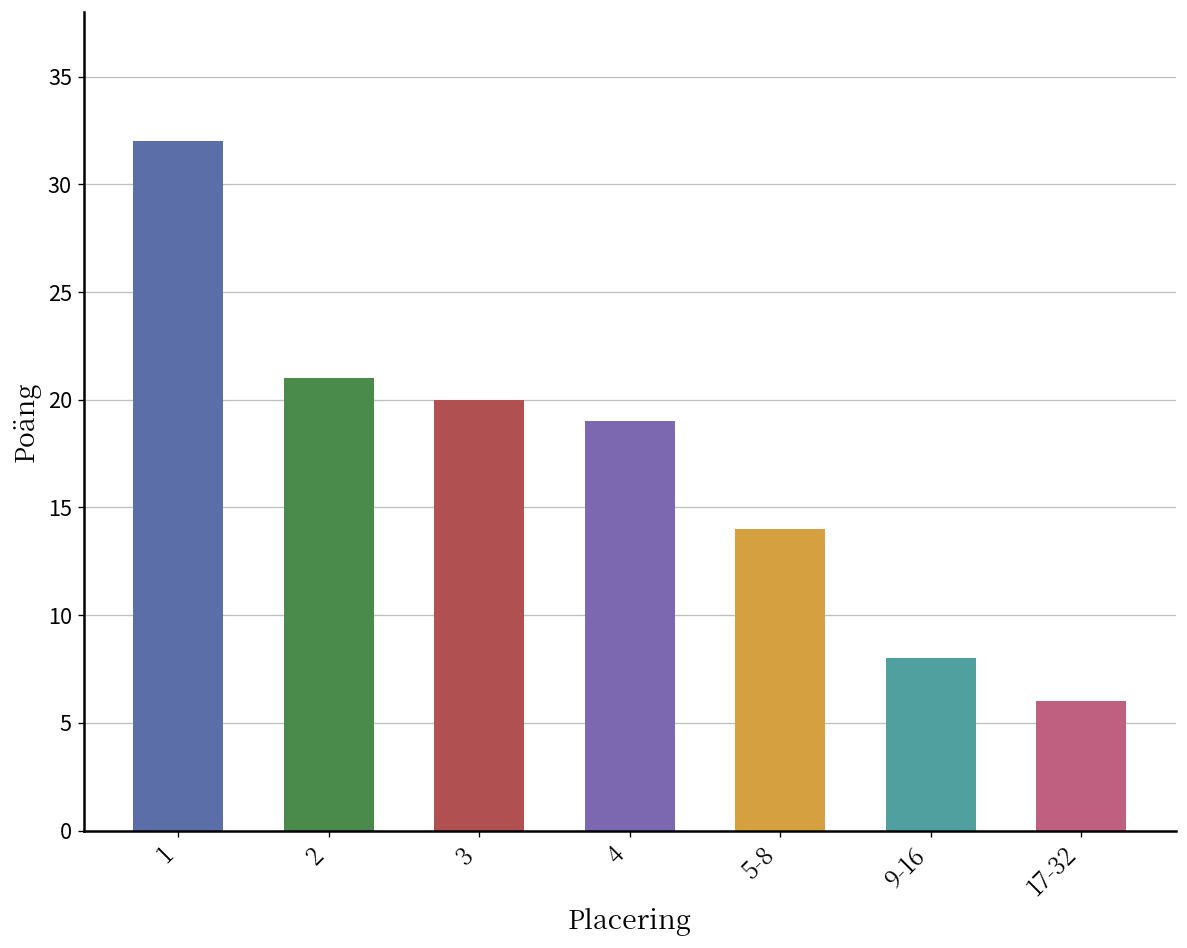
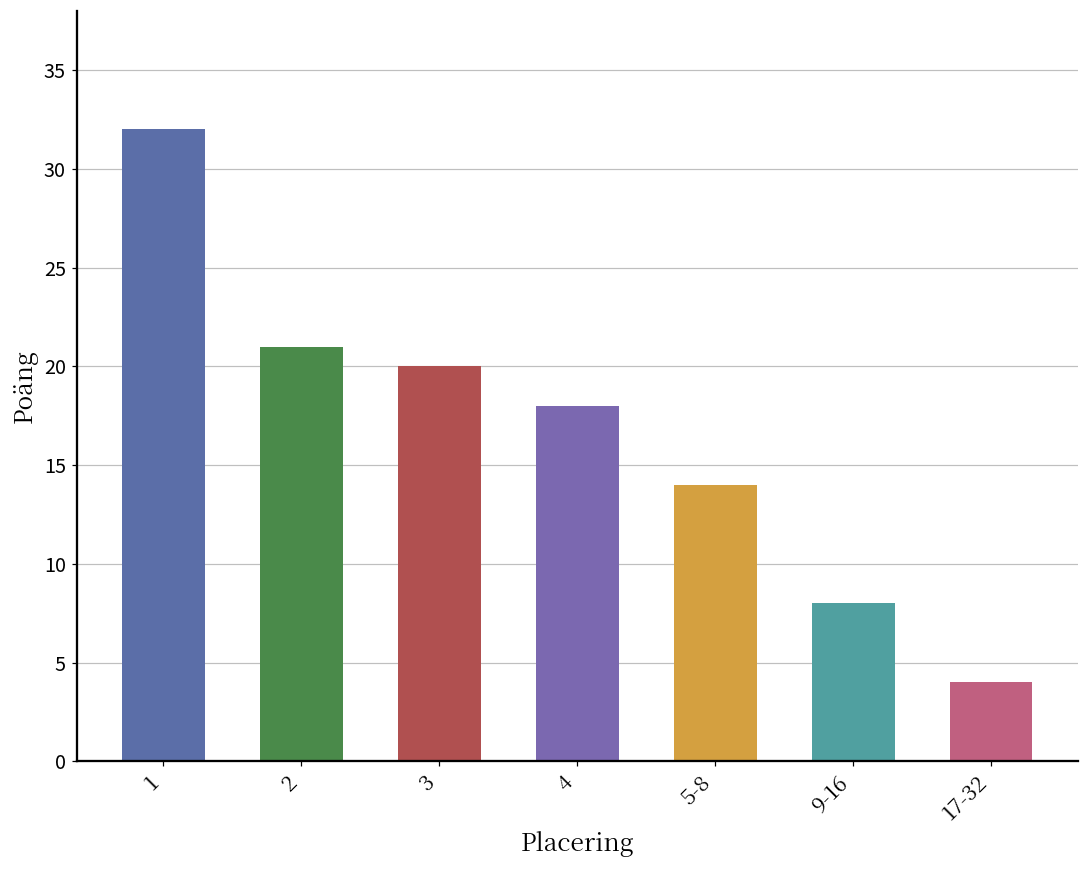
4: 19 -> 18
17-32: 6 -> 4
